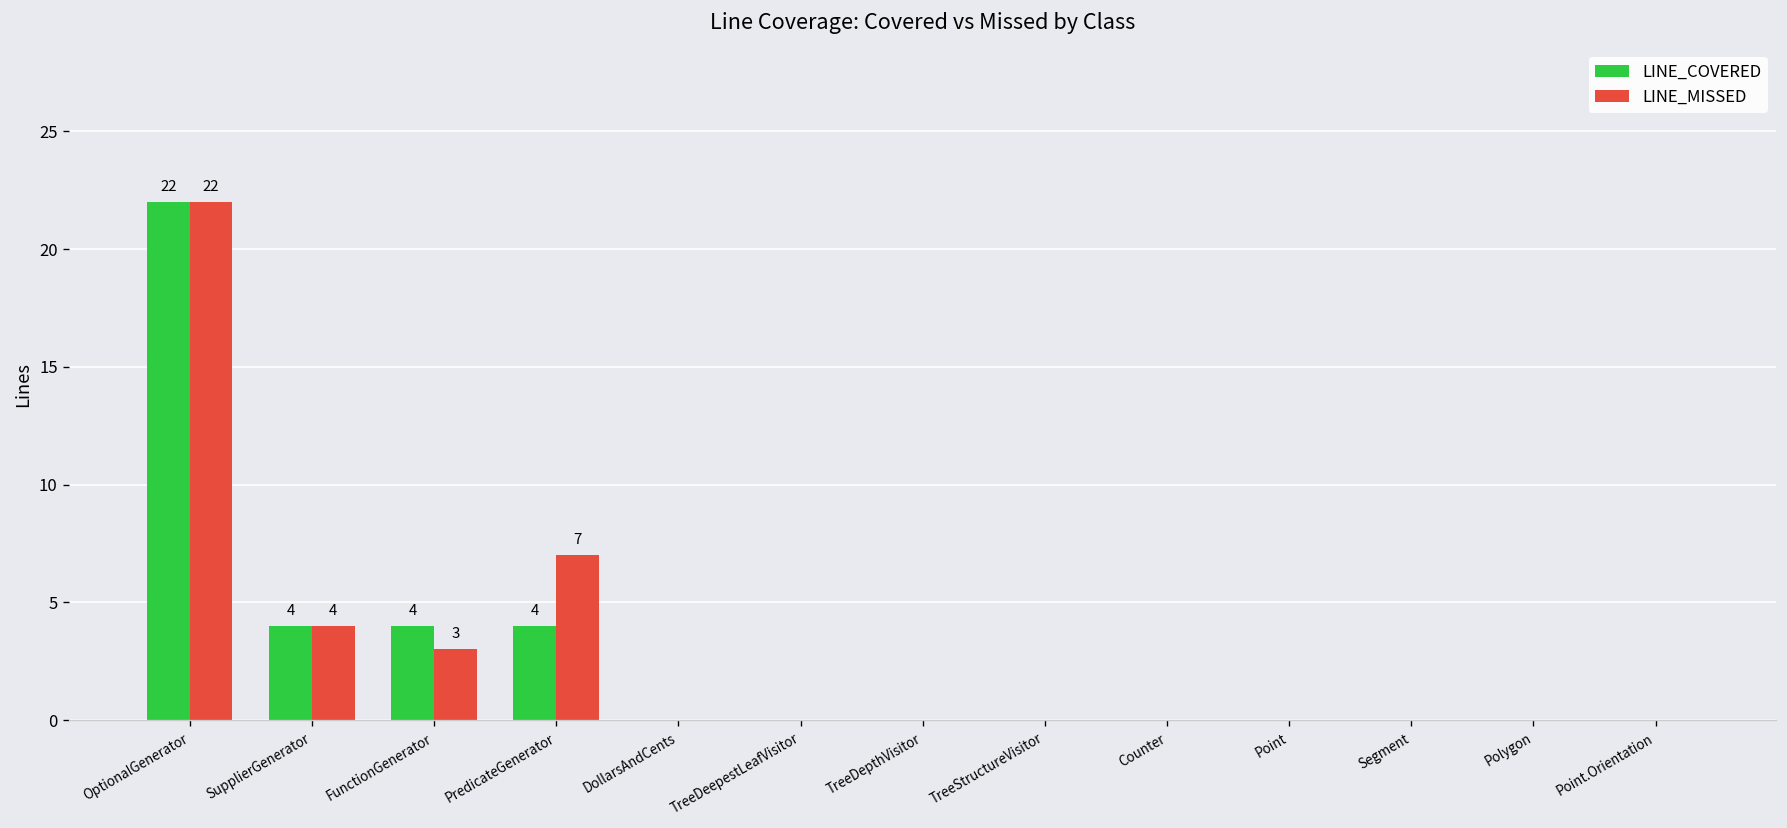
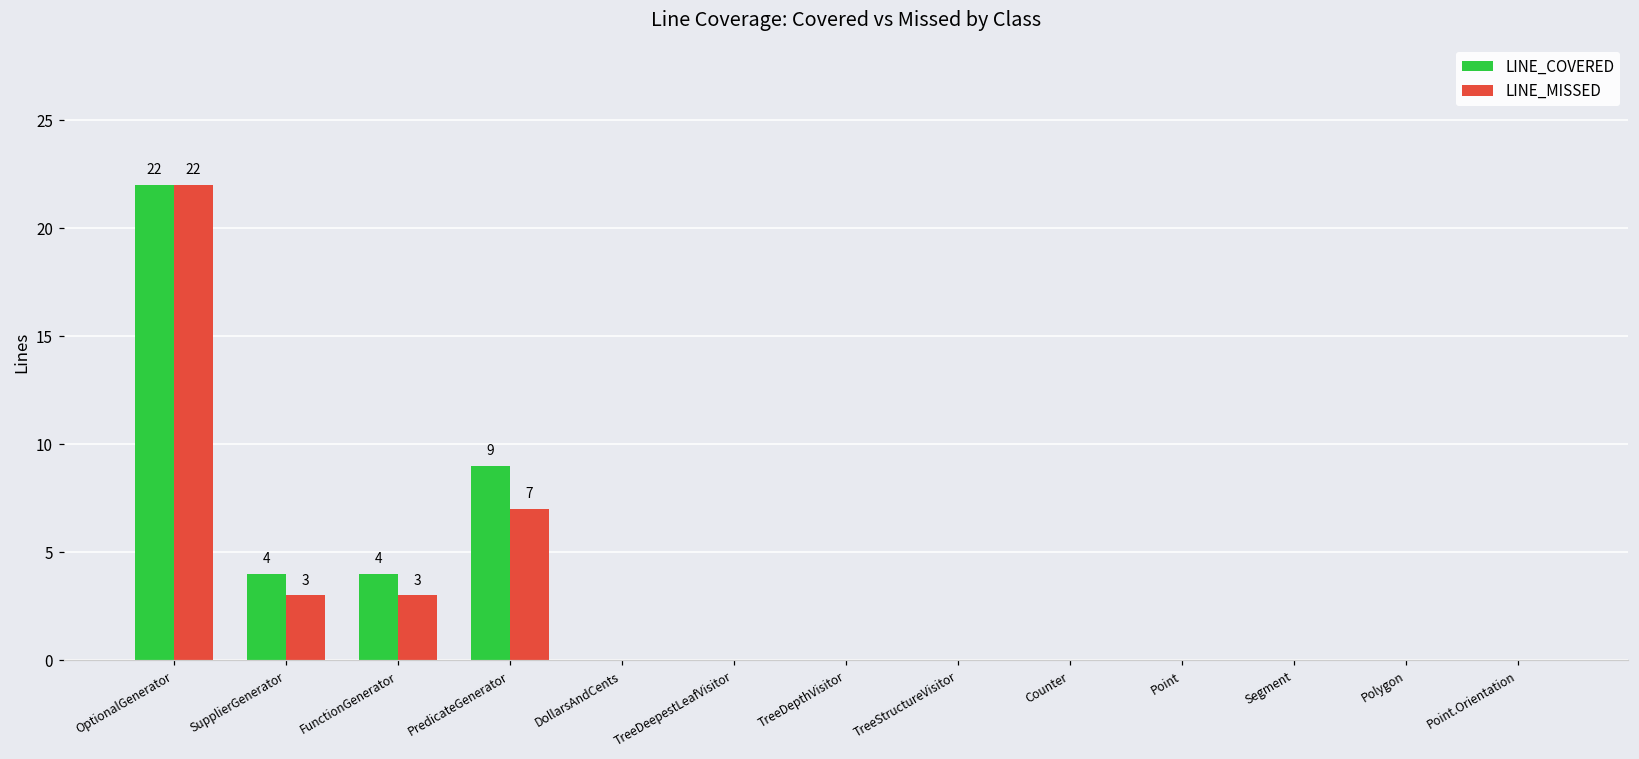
LINE_MISSED, SupplierGenerator: 4 -> 3
LINE_COVERED, PredicateGenerator: 4 -> 9
